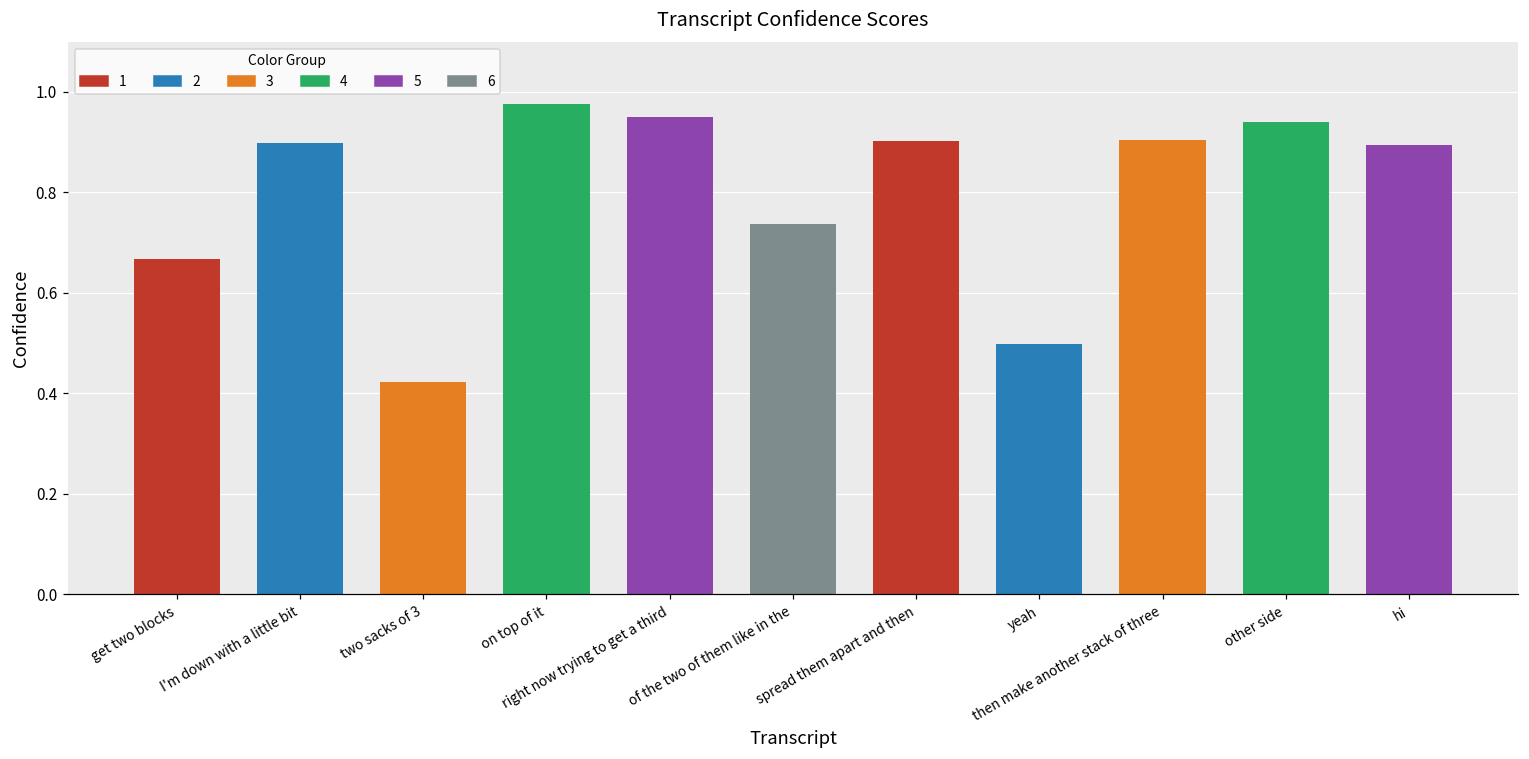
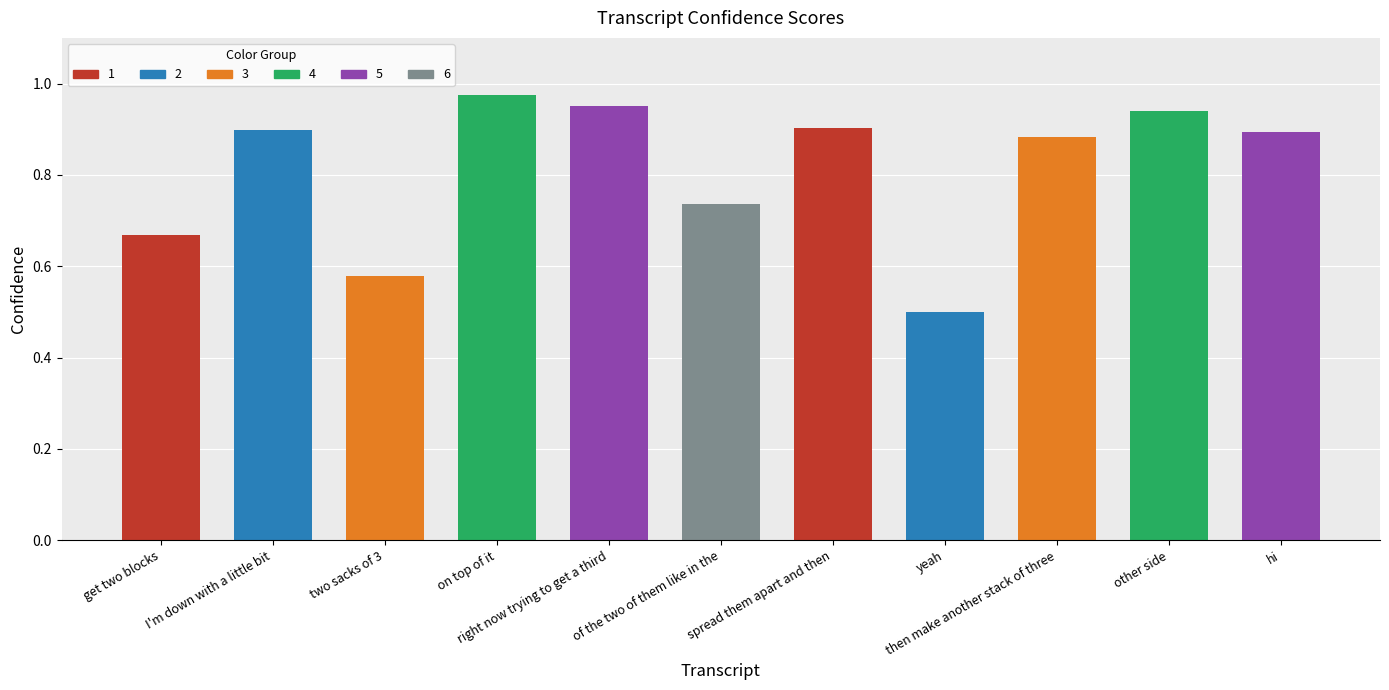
two sacks of 3: 0.42 -> 0.58
then make another stack of three: 0.90 -> 0.88
